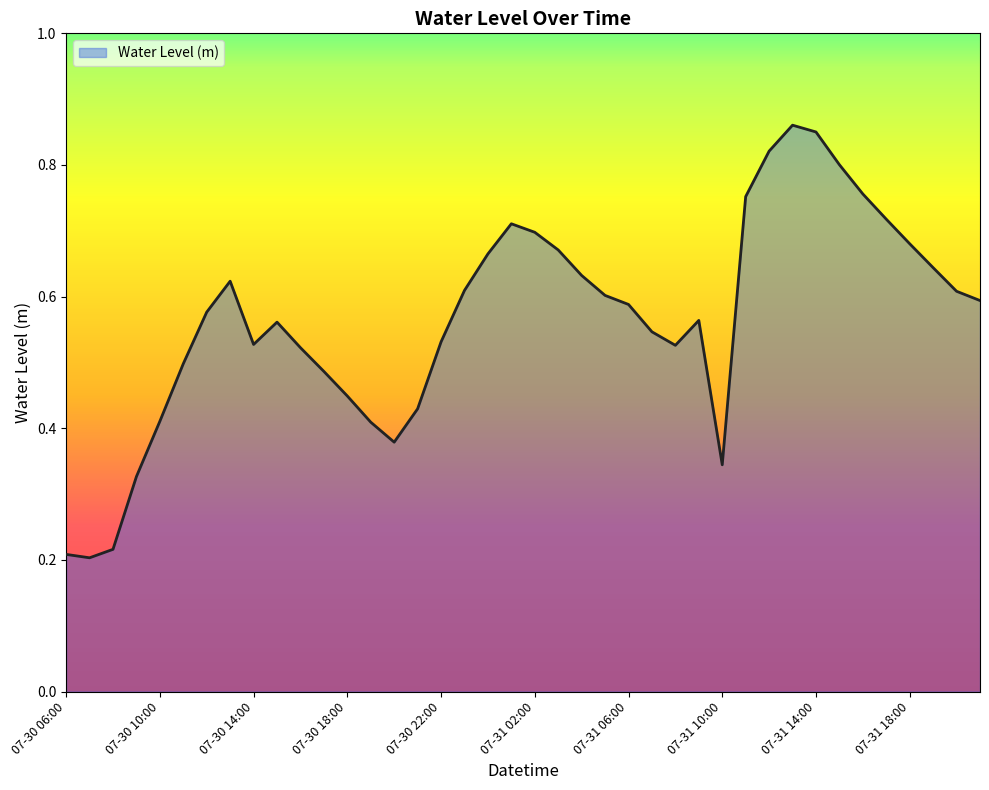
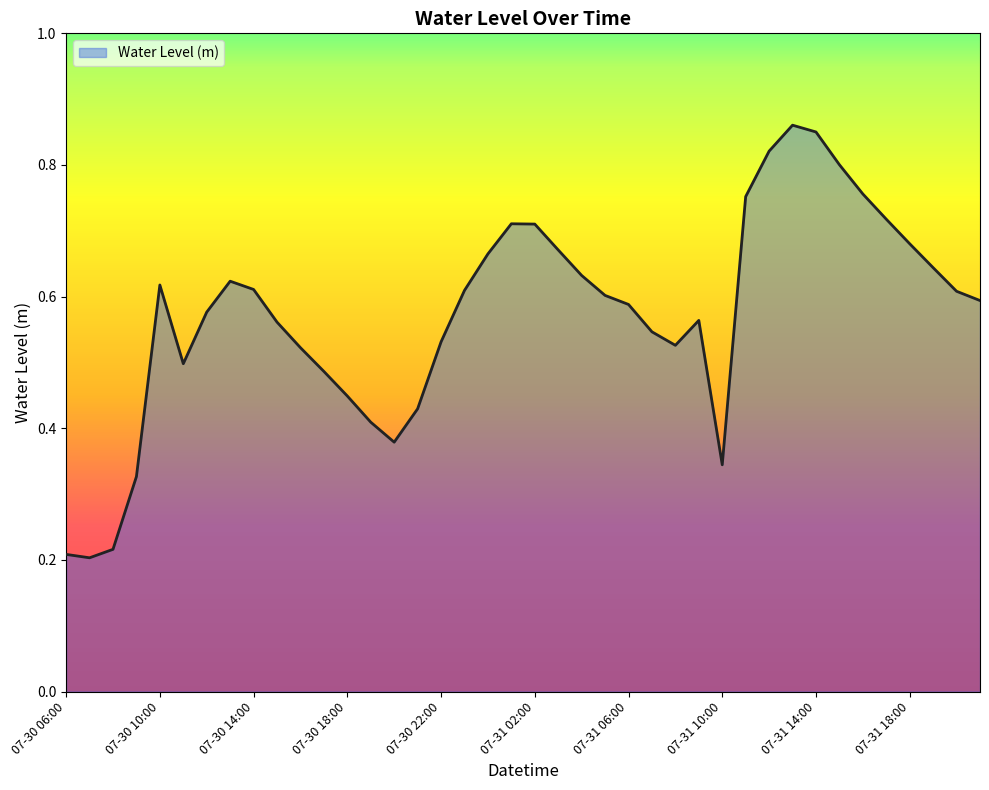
07-30 10:00: 0.41 -> 0.62
07-30 14:00: 0.53 -> 0.61
07-31 02:00: 0.70 -> 0.71
